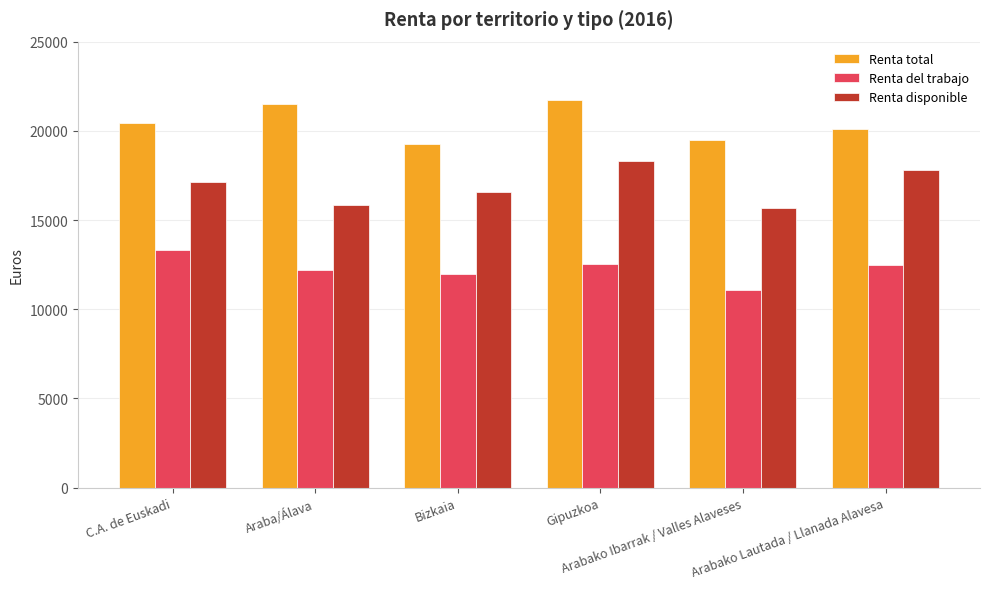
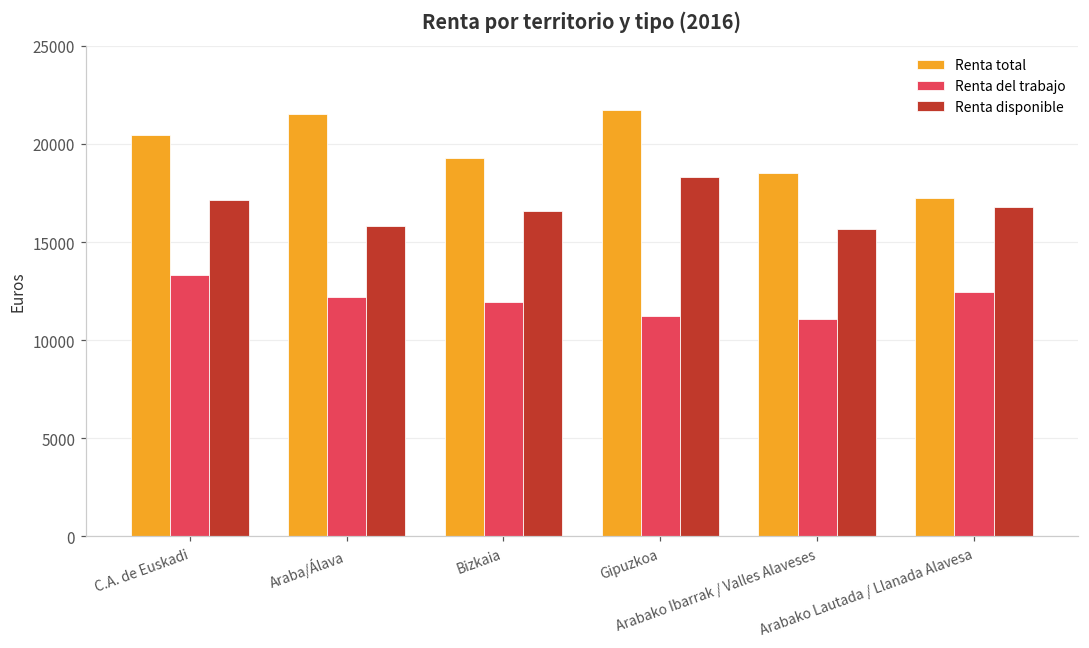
Renta del trabajo, Gipuzkoa: 12500 -> 11200
Renta total, Arabako Ibarrak / Valles Alaveses: 19500 -> 18500
Renta total, Arabako Lautada / Llanada Alavesa: 20100 -> 17200
Renta disponible, Arabako Lautada / Llanada Alavesa: 17800 -> 16800
